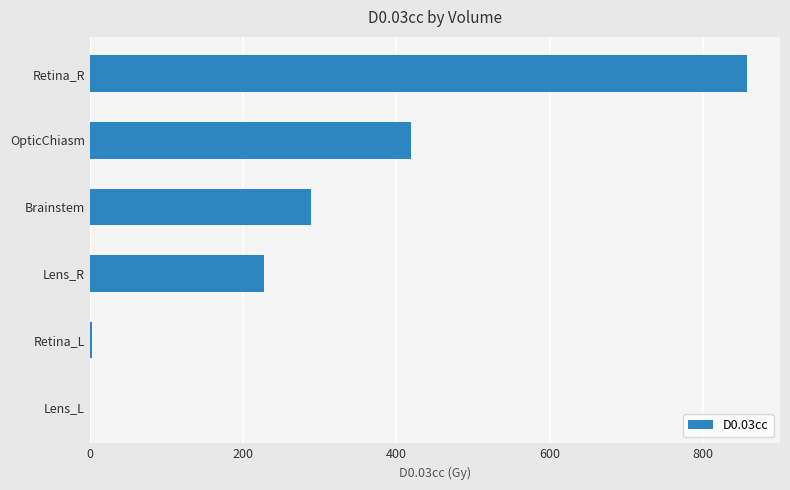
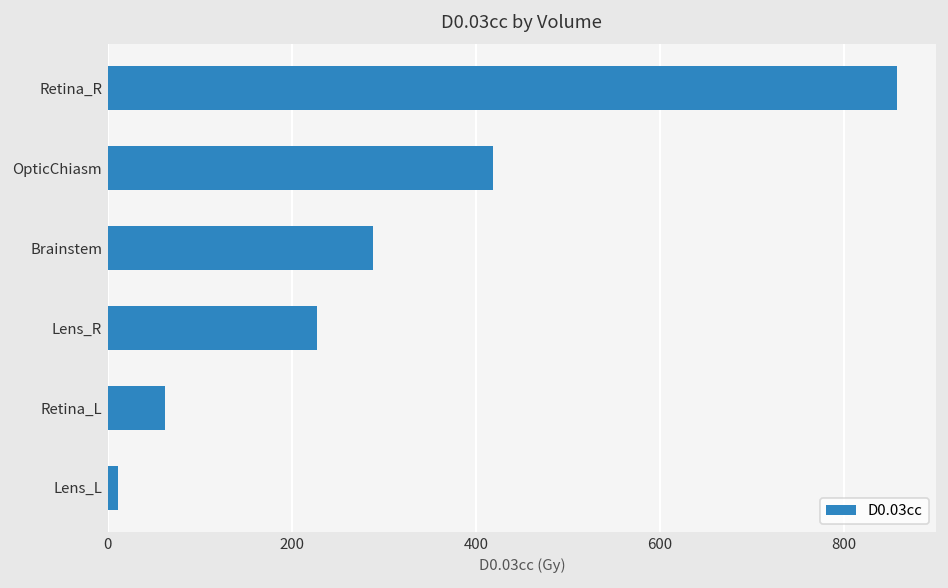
Retina_L: 0 -> 60
Lens_L: 0 -> 10
